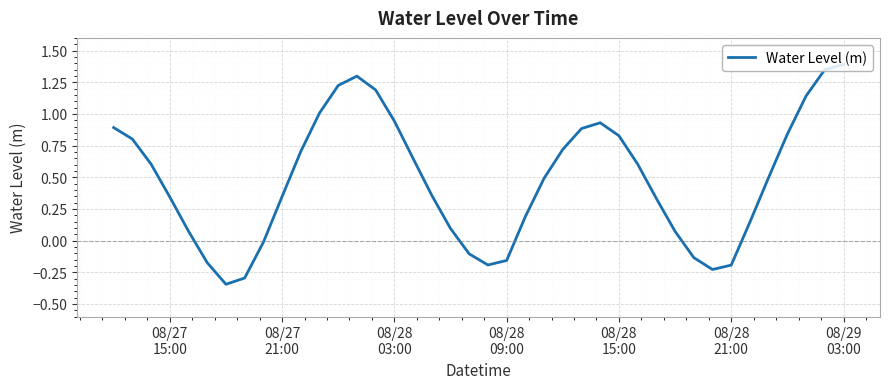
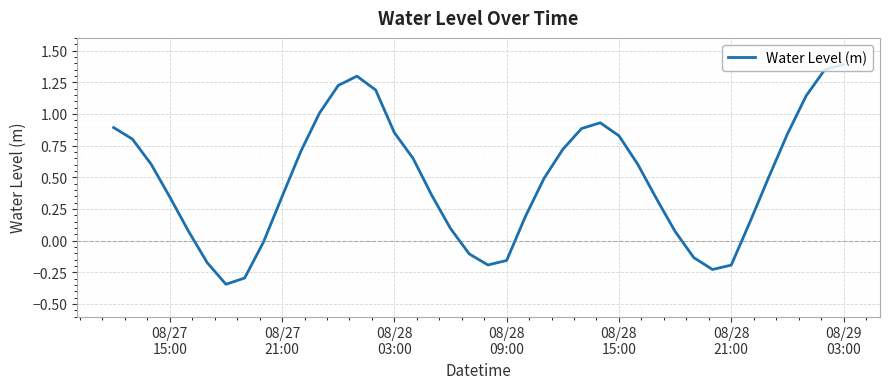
08/28 03:00: 0.94 -> 0.85
